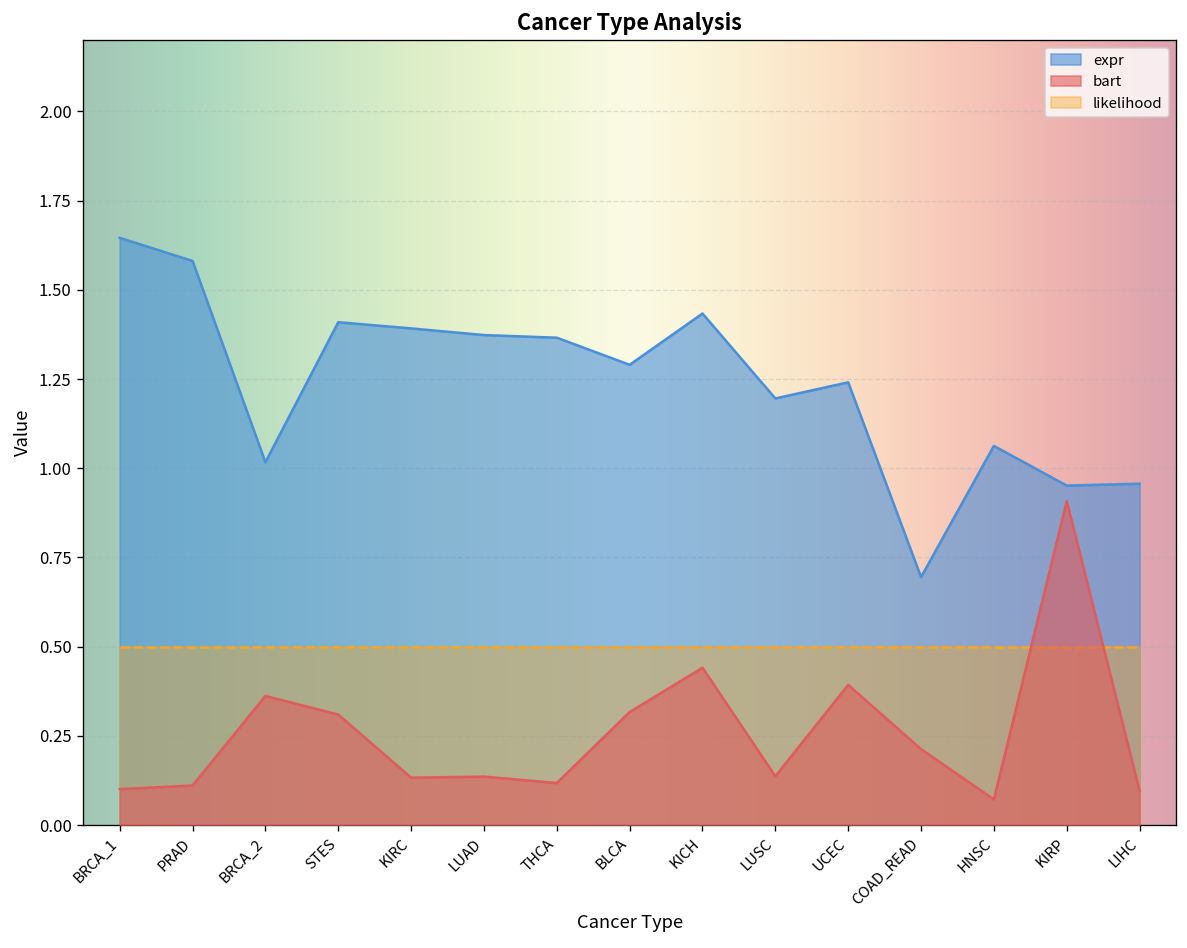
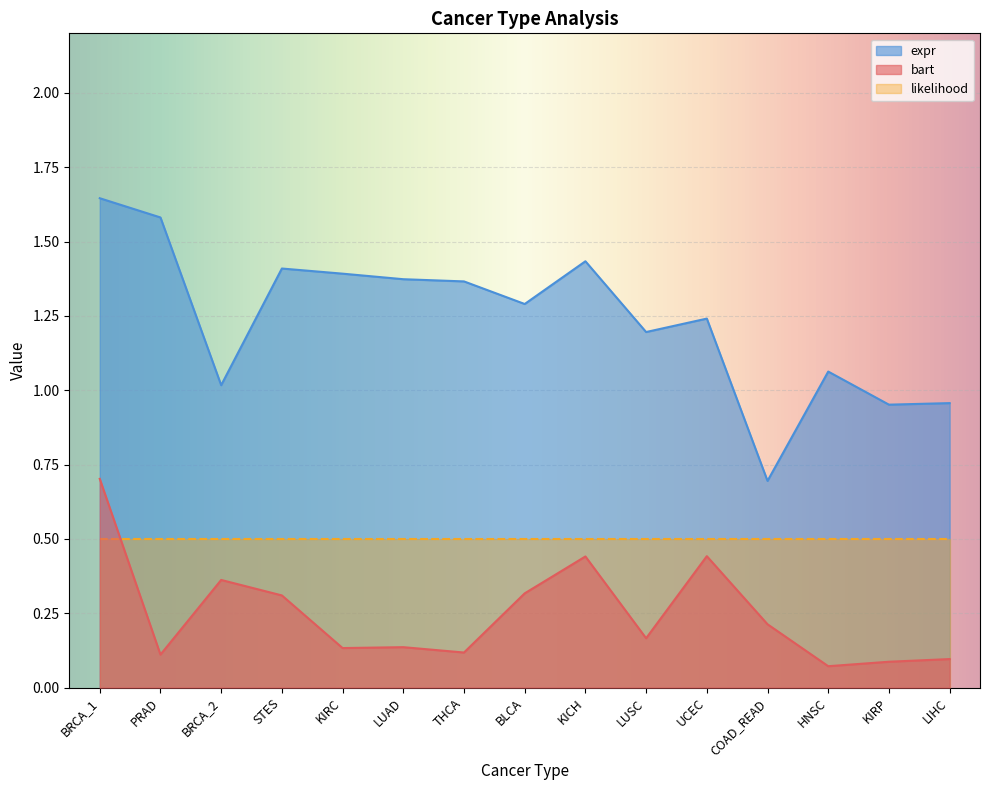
bart, BRCA_1: 0.10 -> 0.70
bart, LUSC: 0.14 -> 0.17
bart, UCEC: 0.39 -> 0.44
bart, KIRP: 0.91 -> 0.09
